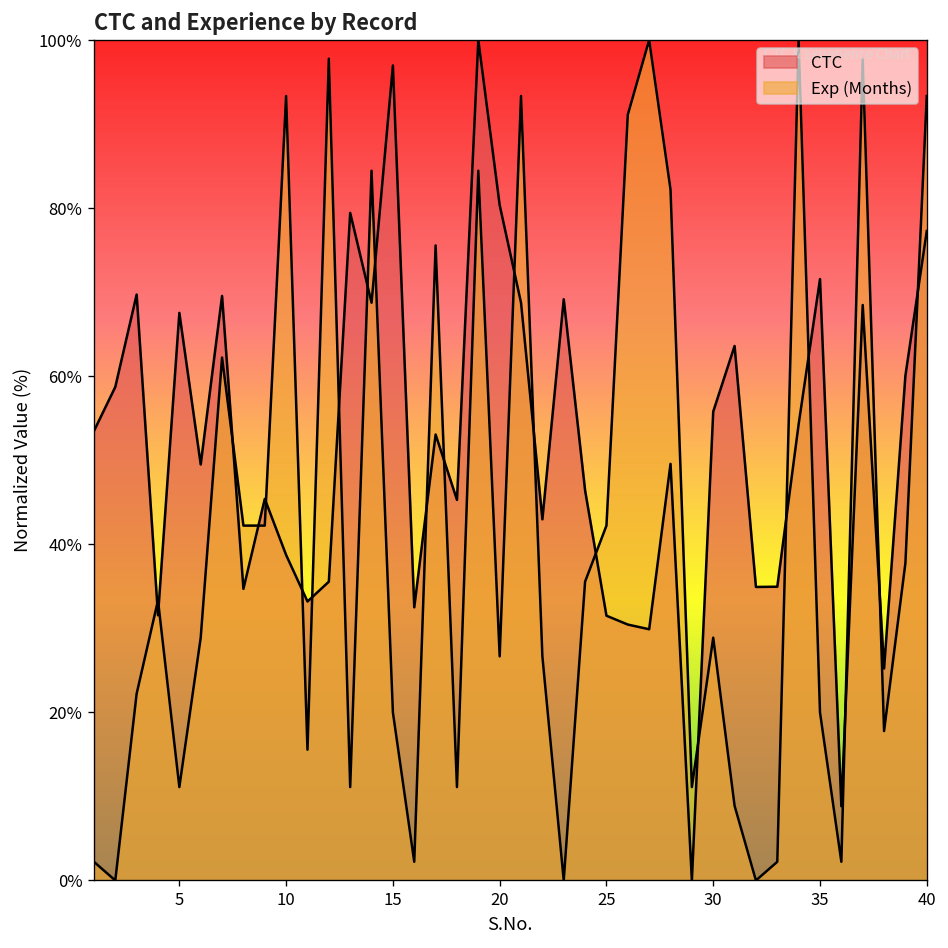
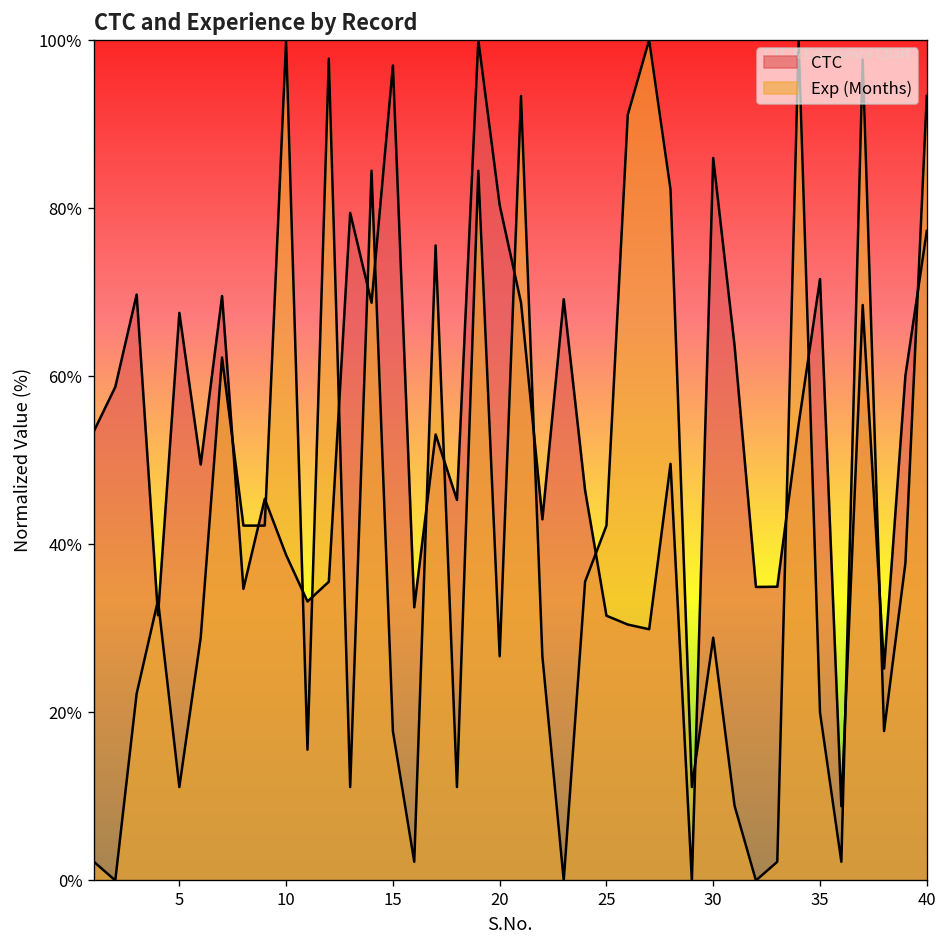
Exp (Months), 10: 93% -> 100%
Exp (Months), 15: 20% -> 18%
CTC, 30: 56% -> 86%
